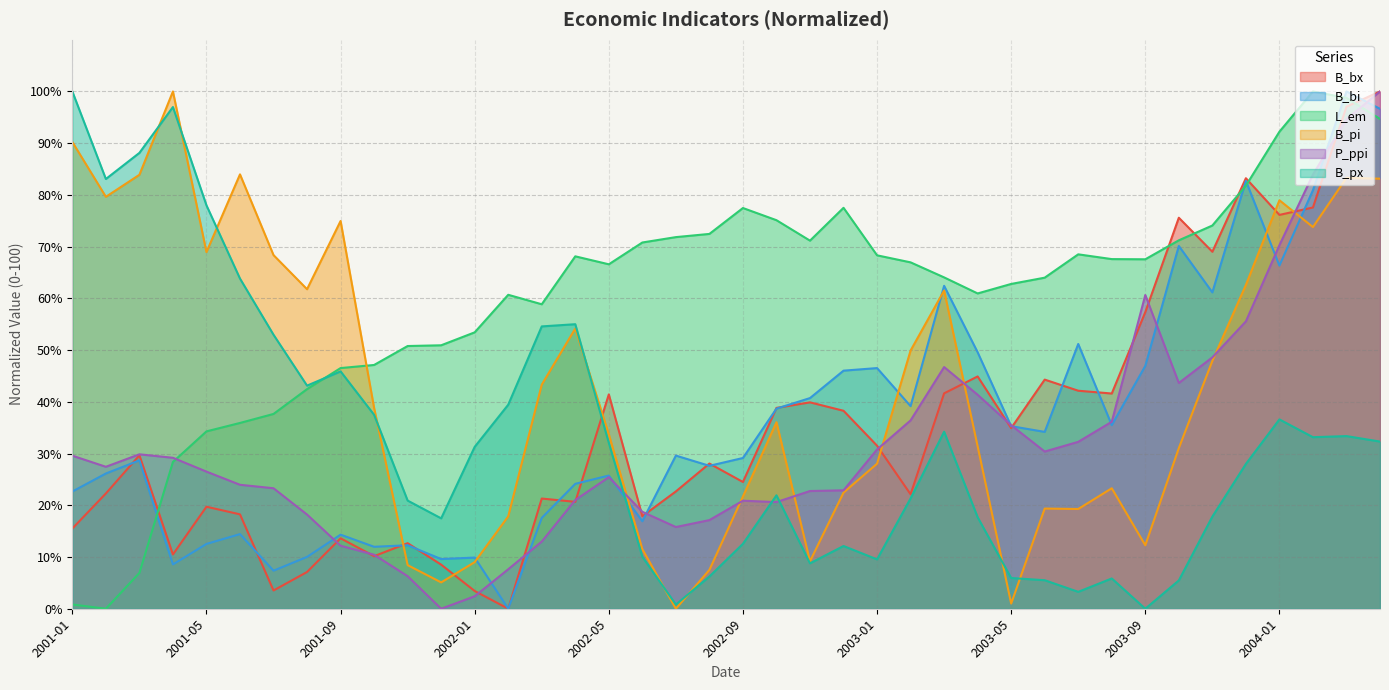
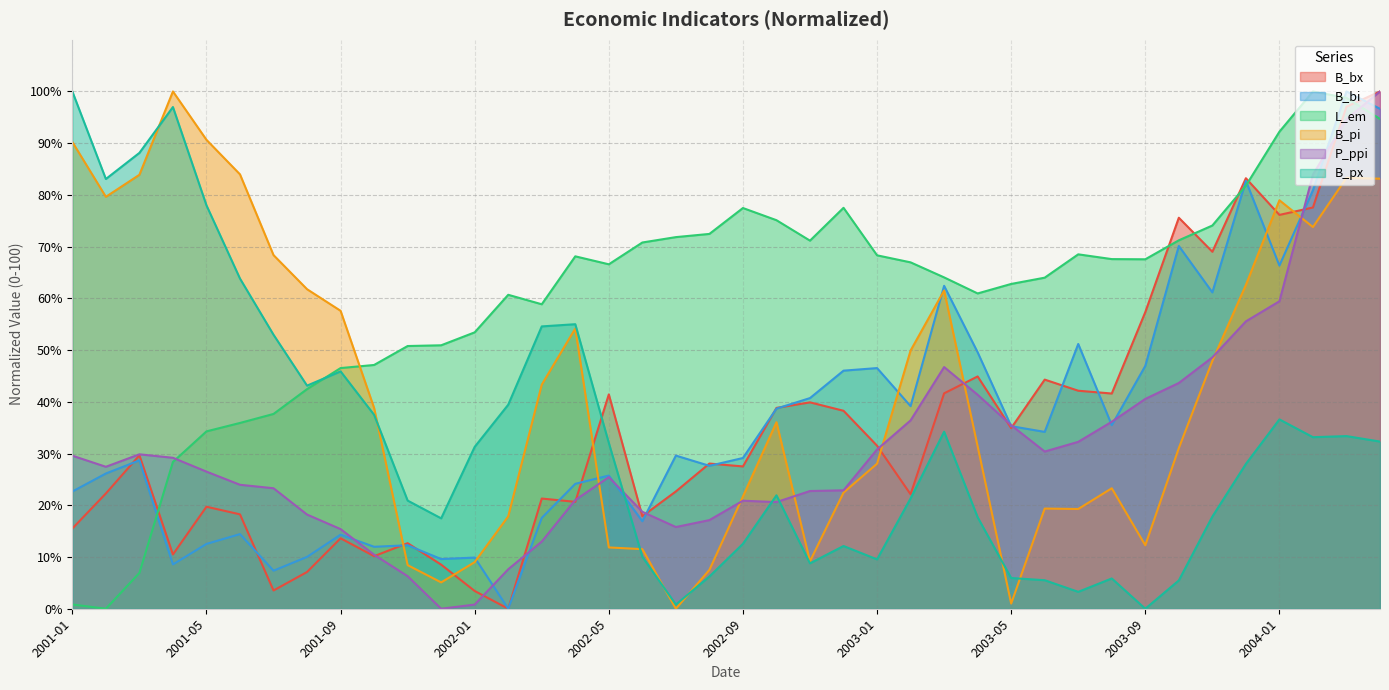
B_pi, 2001-05: 69% -> 91%
B_pi, 2001-09: 75% -> 58%
P_ppi, 2001-09: 12% -> 15%
P_ppi, 2002-01: 2% -> 1%
B_pi, 2002-05: 34% -> 12%
B_bx, 2002-09: 25% -> 28%
P_ppi, 2003-09: 61% -> 41%
P_ppi, 2004-01: 70% -> 59%
